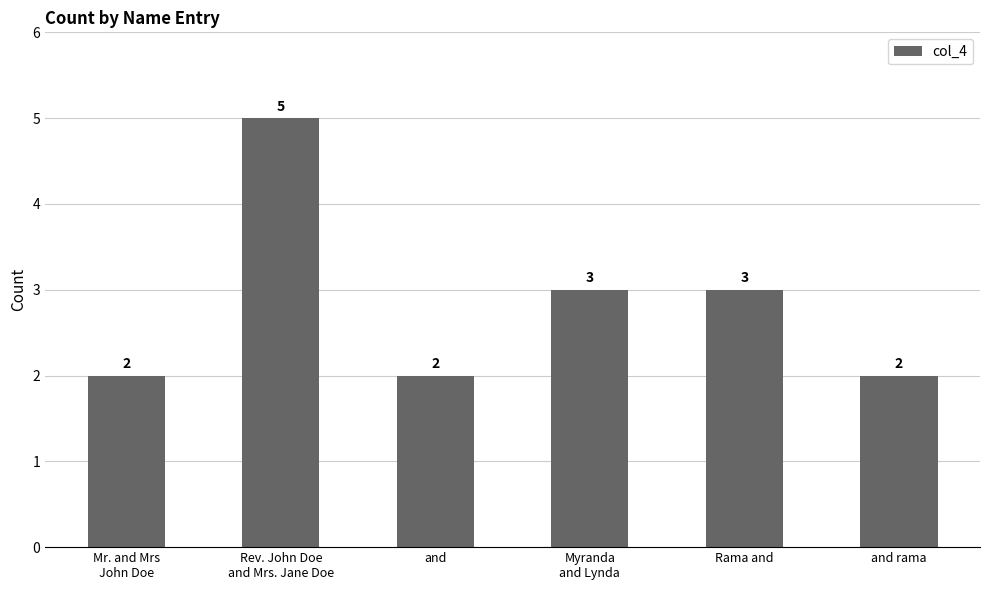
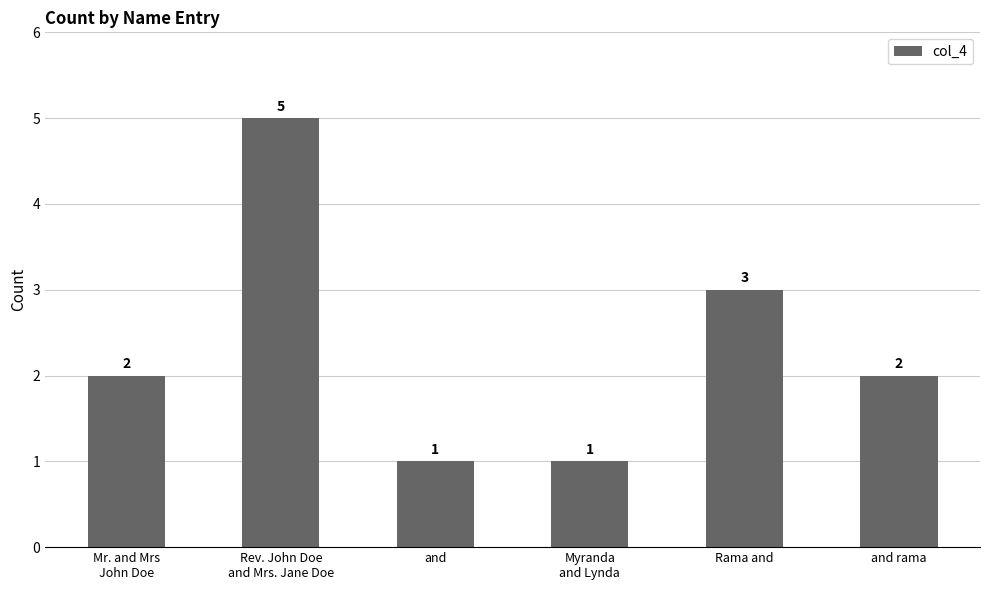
and: 2 -> 1
Myranda and Lynda: 3 -> 1
